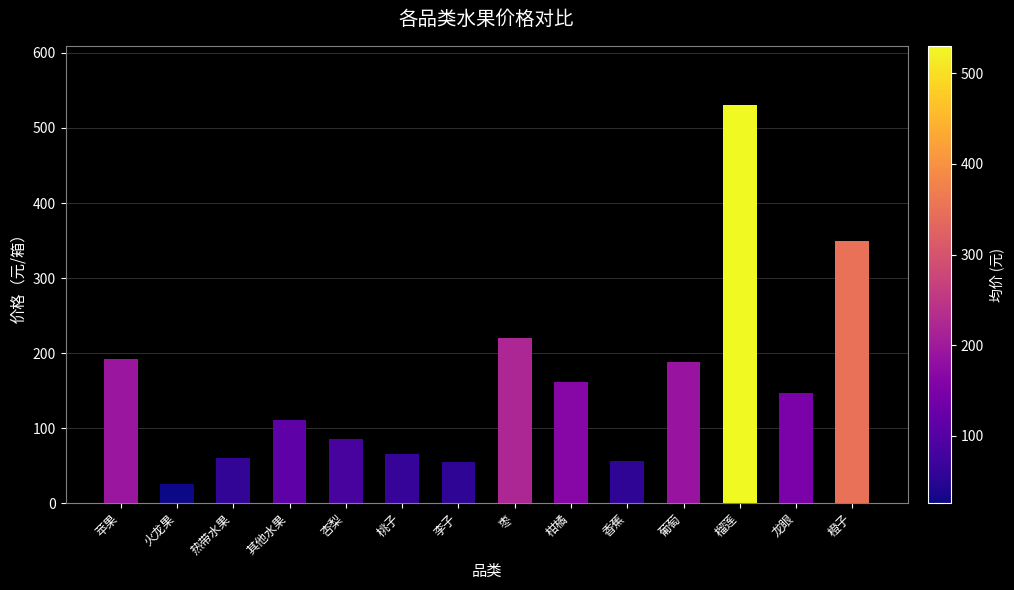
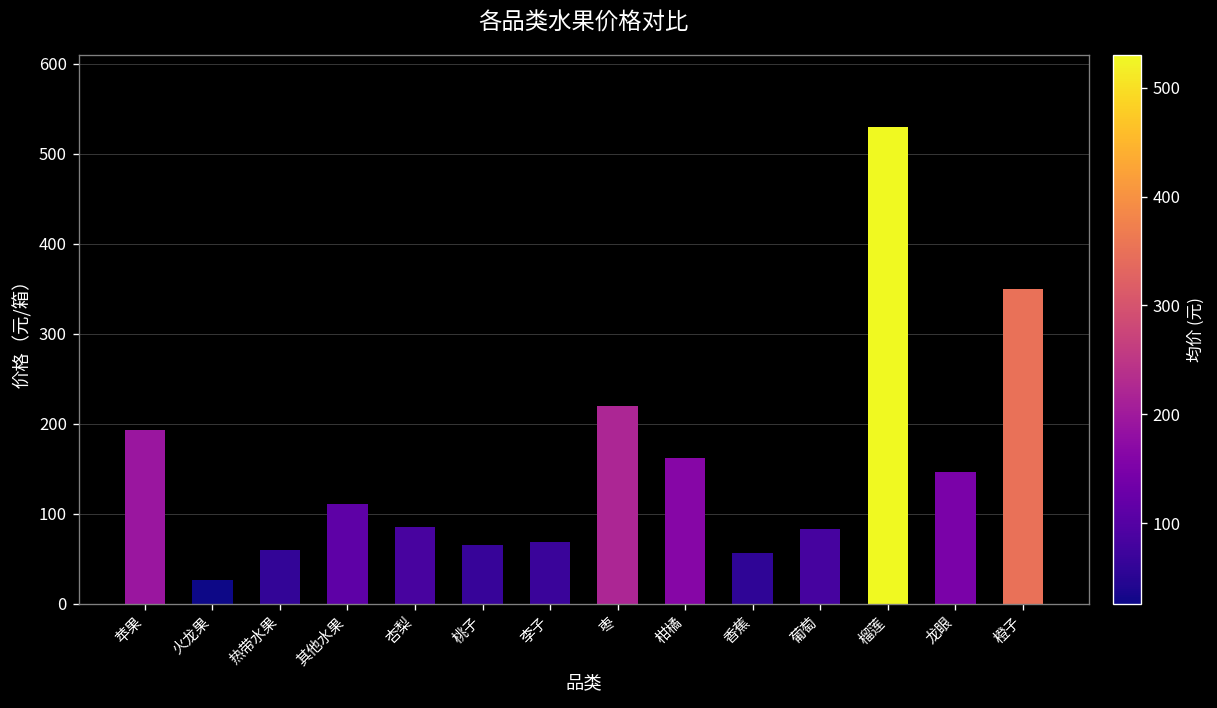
李子: 50 -> 70
葡萄: 190 -> 80
